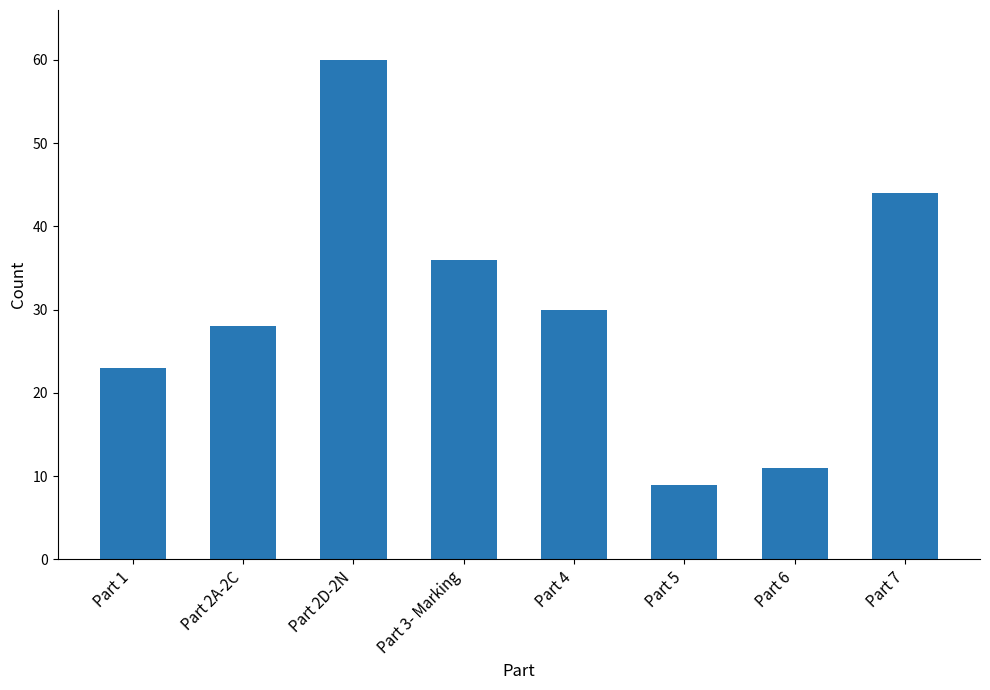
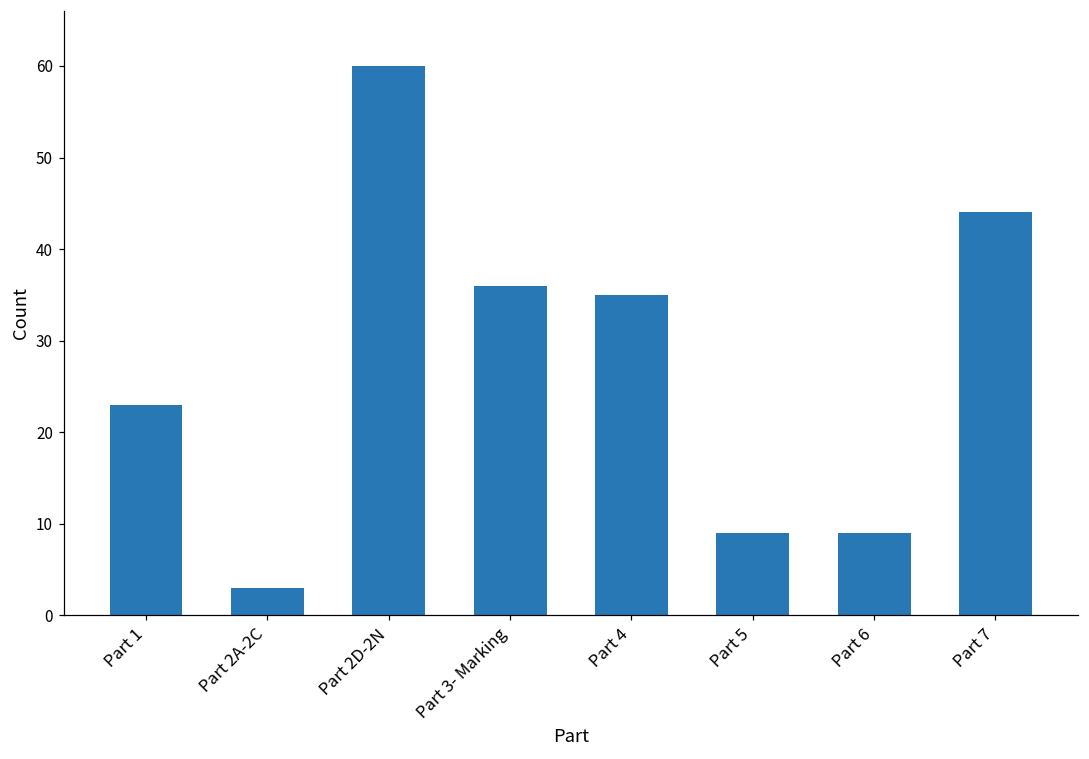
Part 2A-2C: 28 -> 3
Part 4: 30 -> 35
Part 6: 11 -> 9
